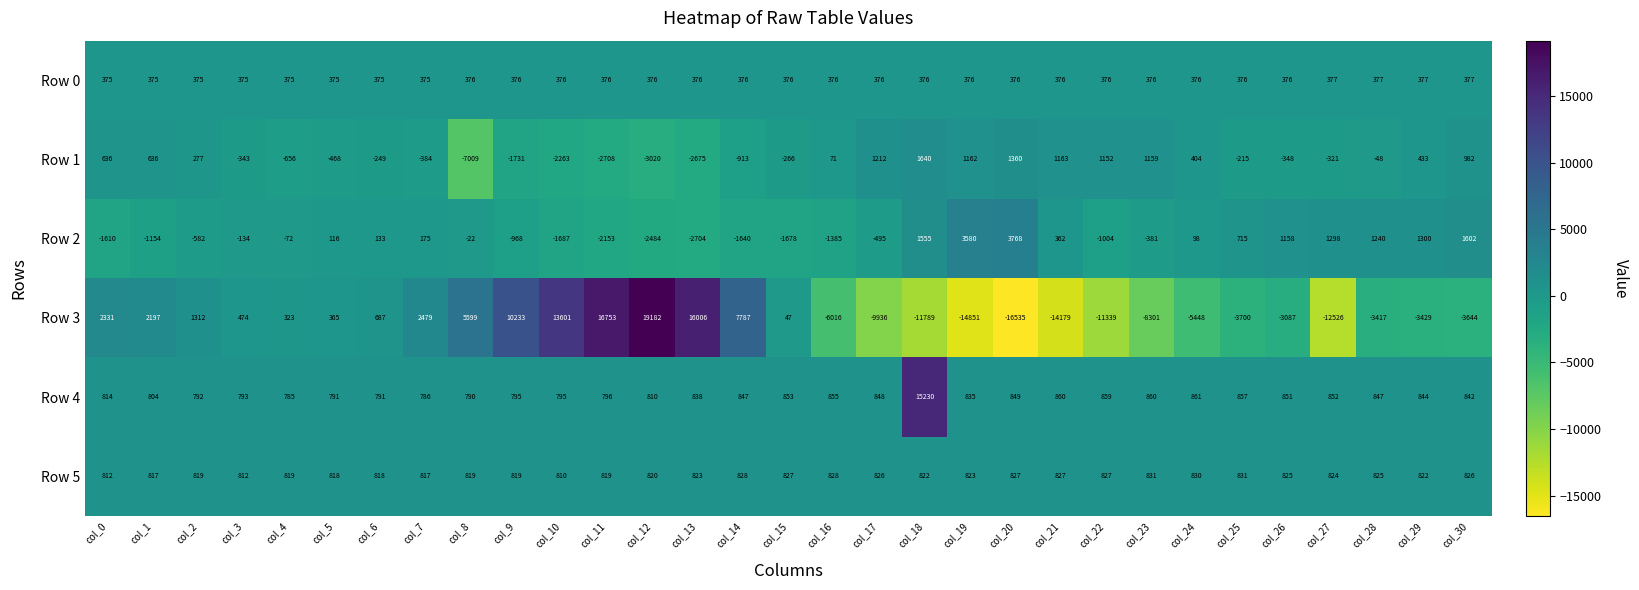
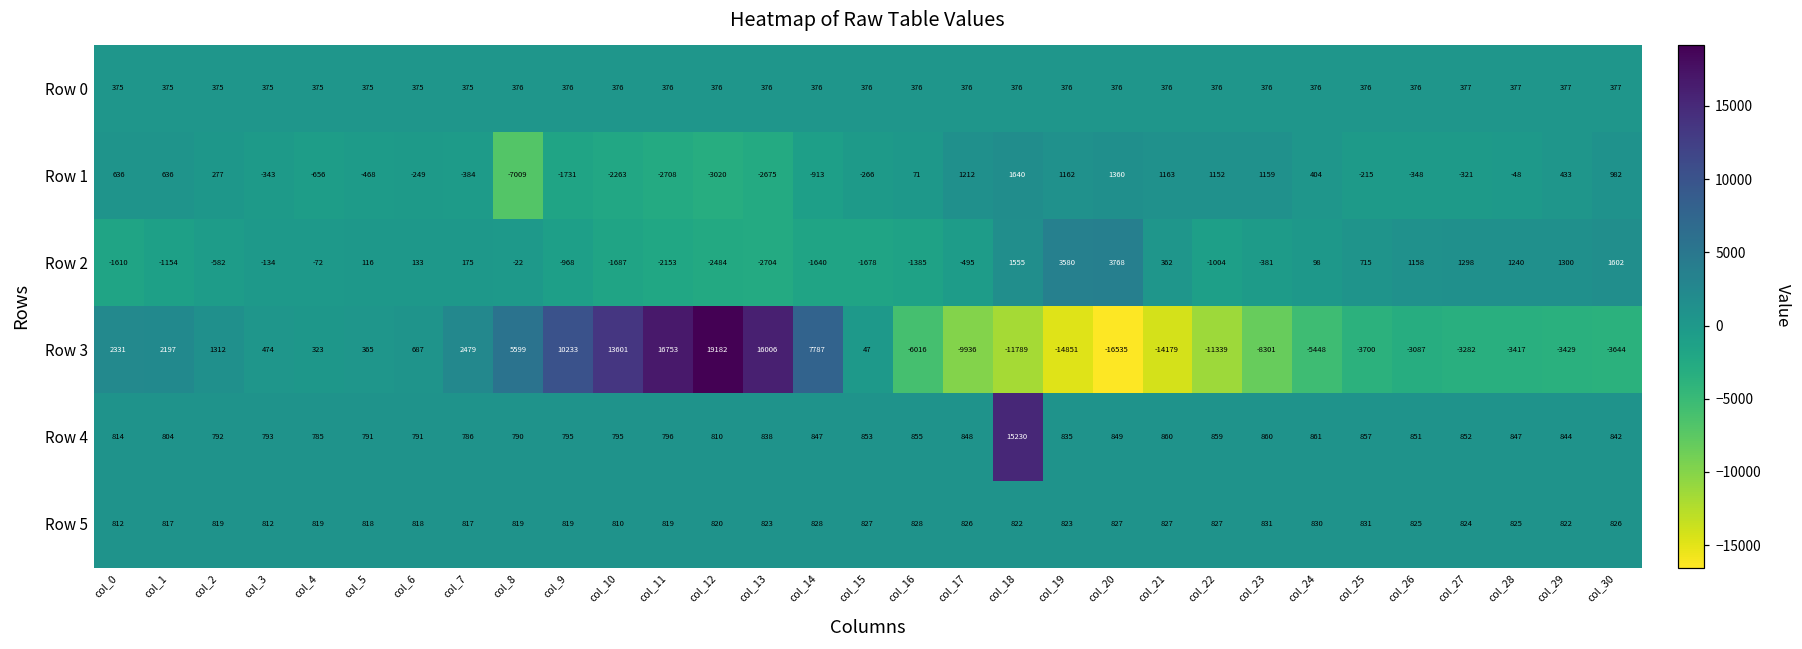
Row 3, col_27: -12526 -> -3282
